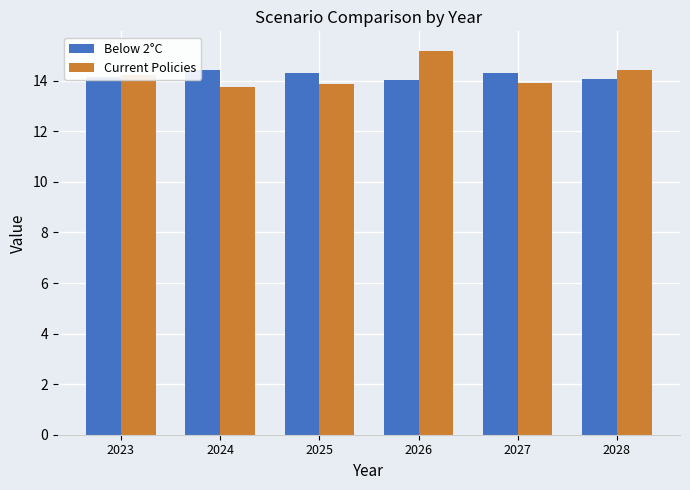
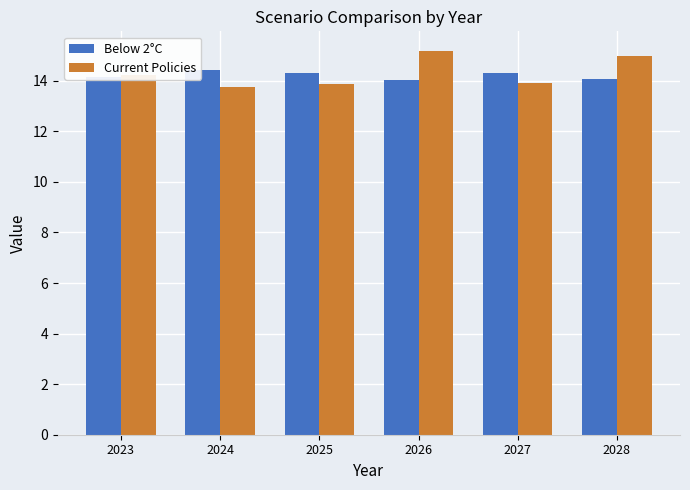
Current Policies, 2028: 14.4 -> 15.0
